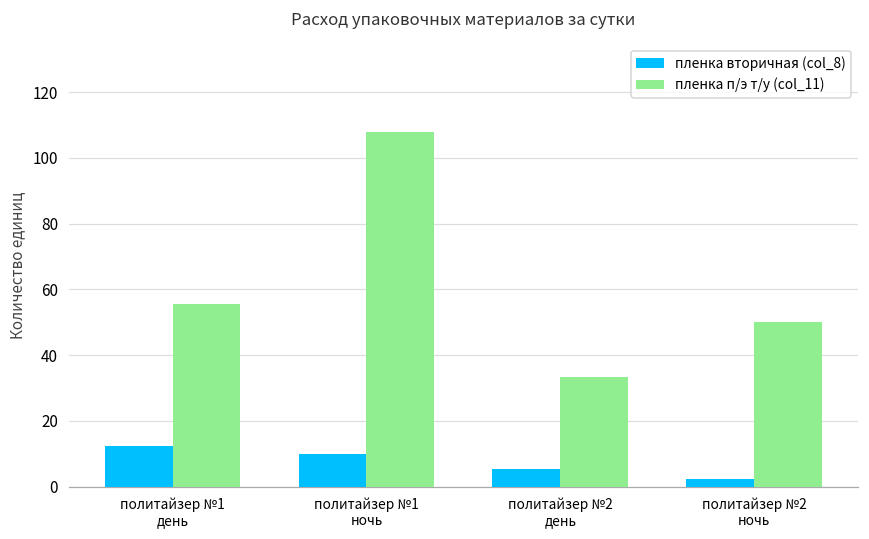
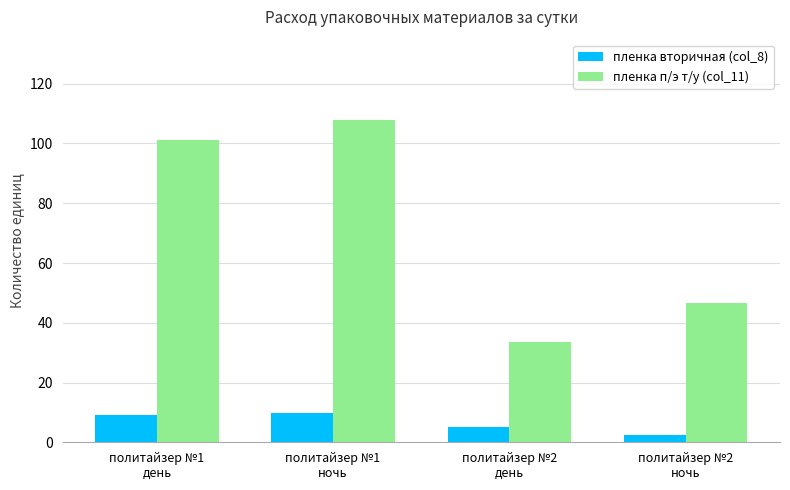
пленка вторичная (col_8), политайзер №1 день: 12 -> 9
пленка п/э т/у (col_11), политайзер №1 день: 55 -> 101
пленка п/э т/у (col_11), политайзер №2 ночь: 50 -> 47
